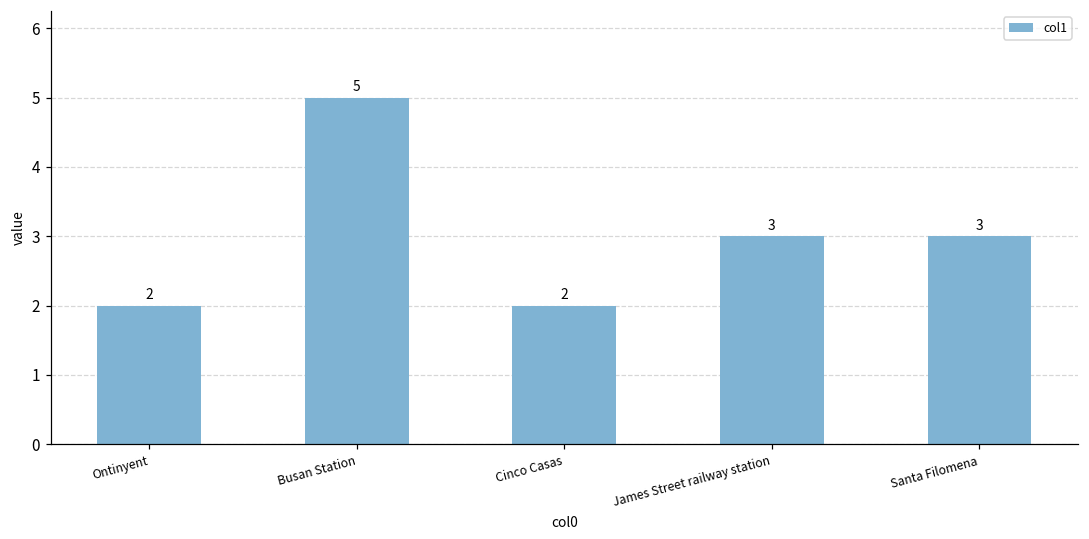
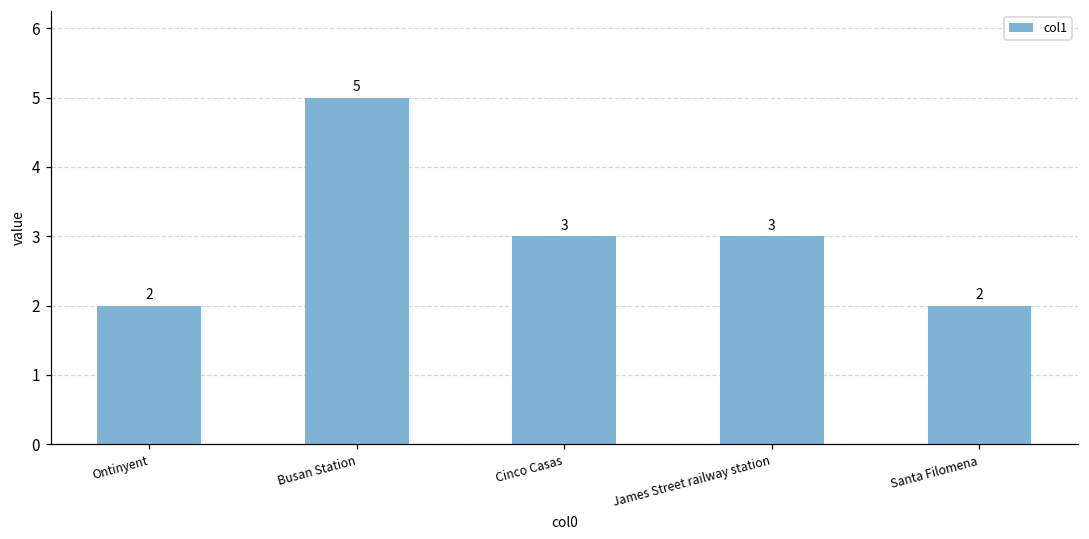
Cinco Casas: 2 -> 3
Santa Filomena: 3 -> 2
